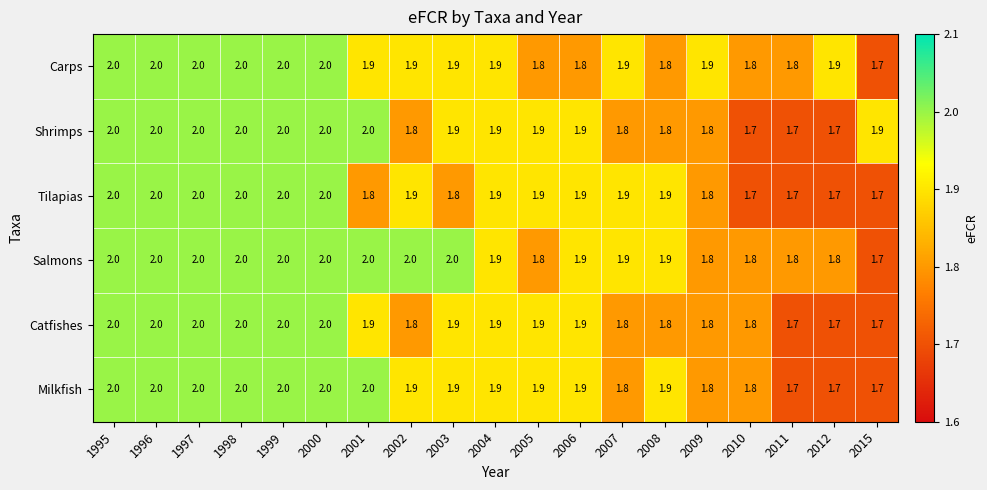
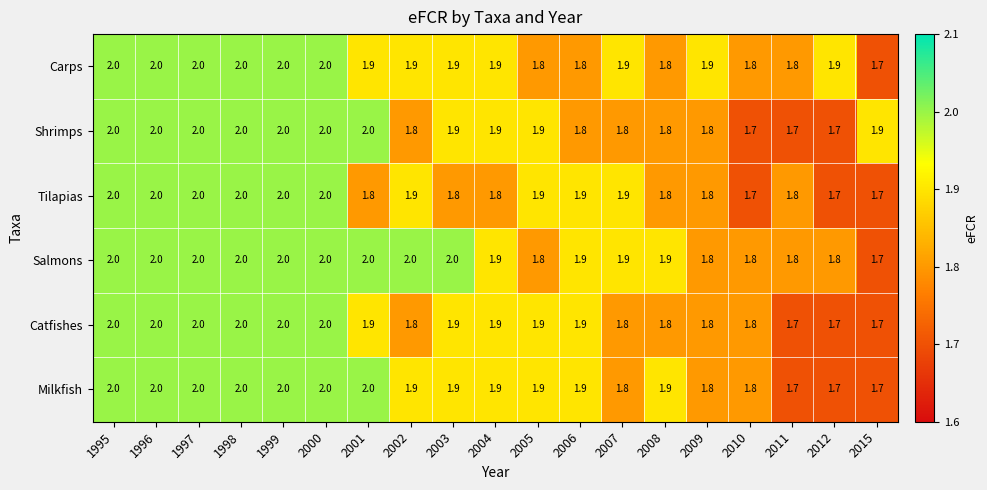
Shrimps, 2006: 1.9 -> 1.8
Tilapias, 2004: 1.9 -> 1.8
Tilapias, 2008: 1.9 -> 1.8
Tilapias, 2011: 1.7 -> 1.8
